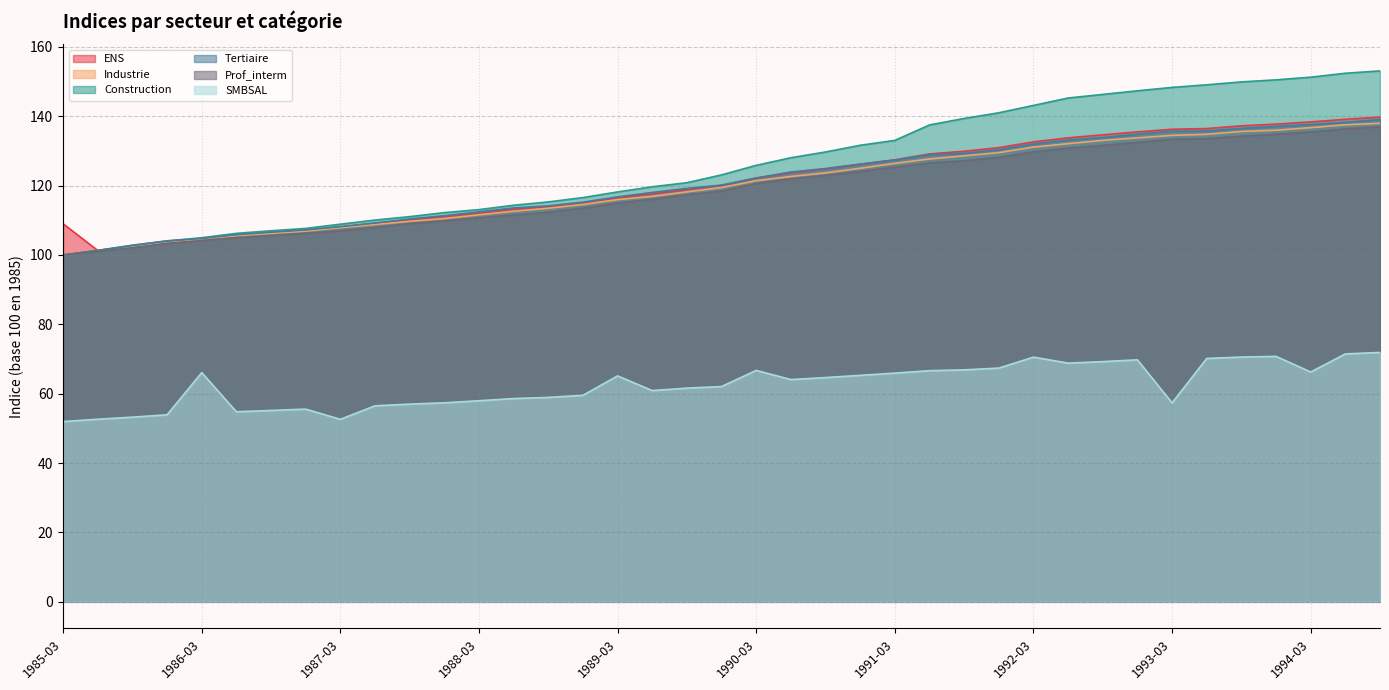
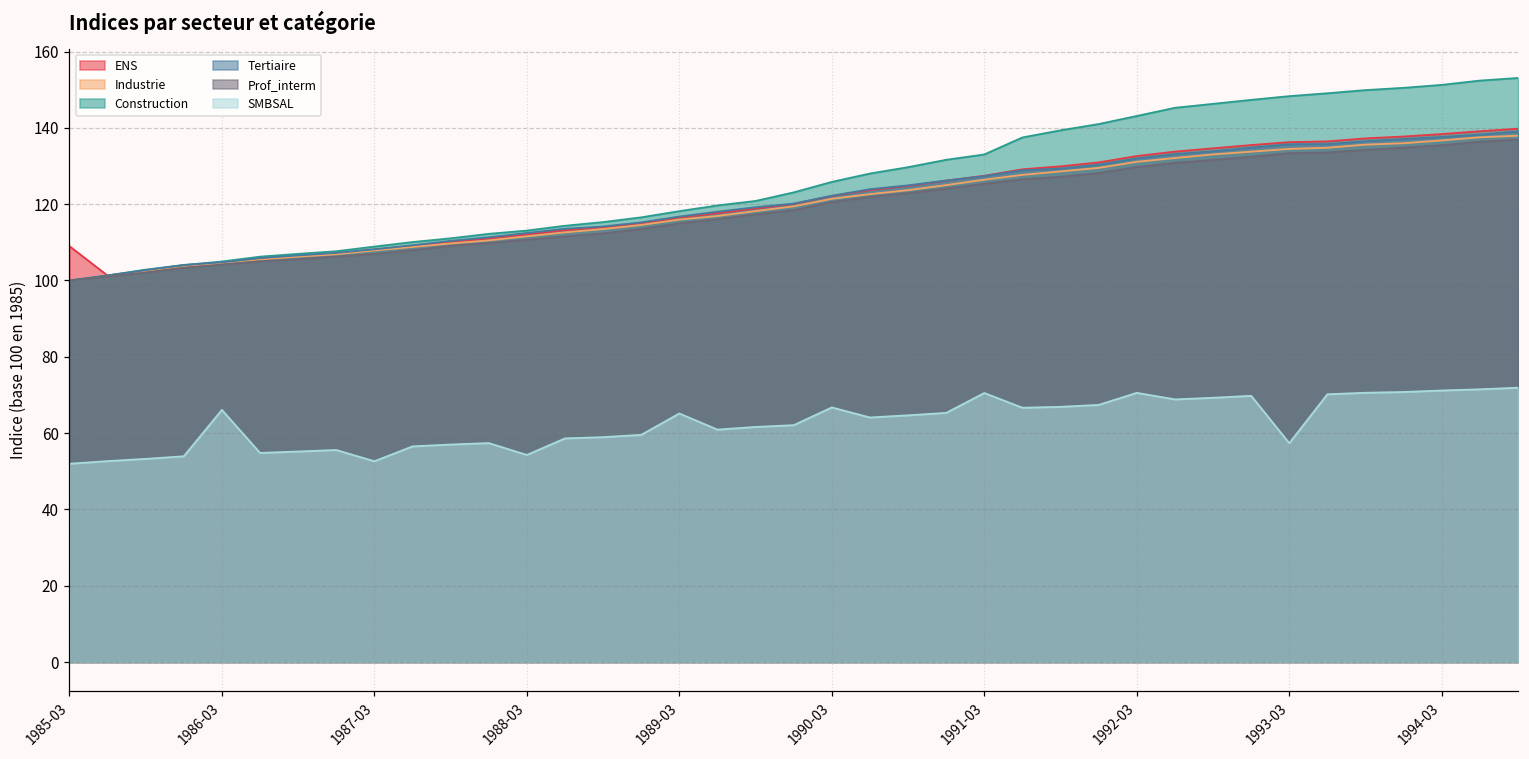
SMBSAL, 1988-03: 58 -> 54
SMBSAL, 1991-03: 66 -> 71
SMBSAL, 1994-03: 66 -> 71
